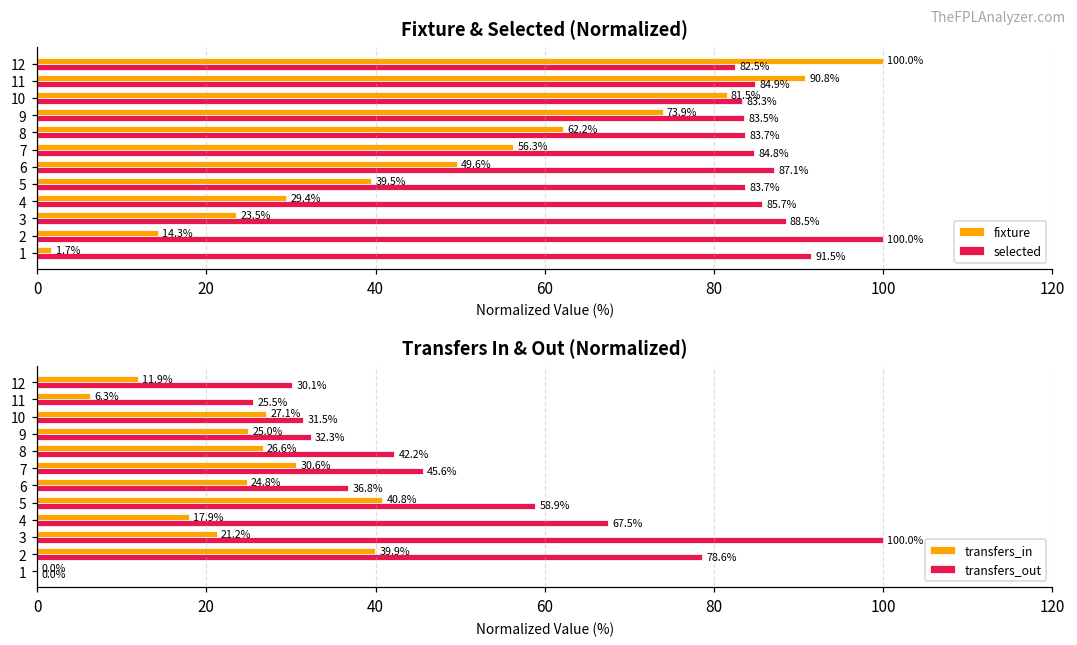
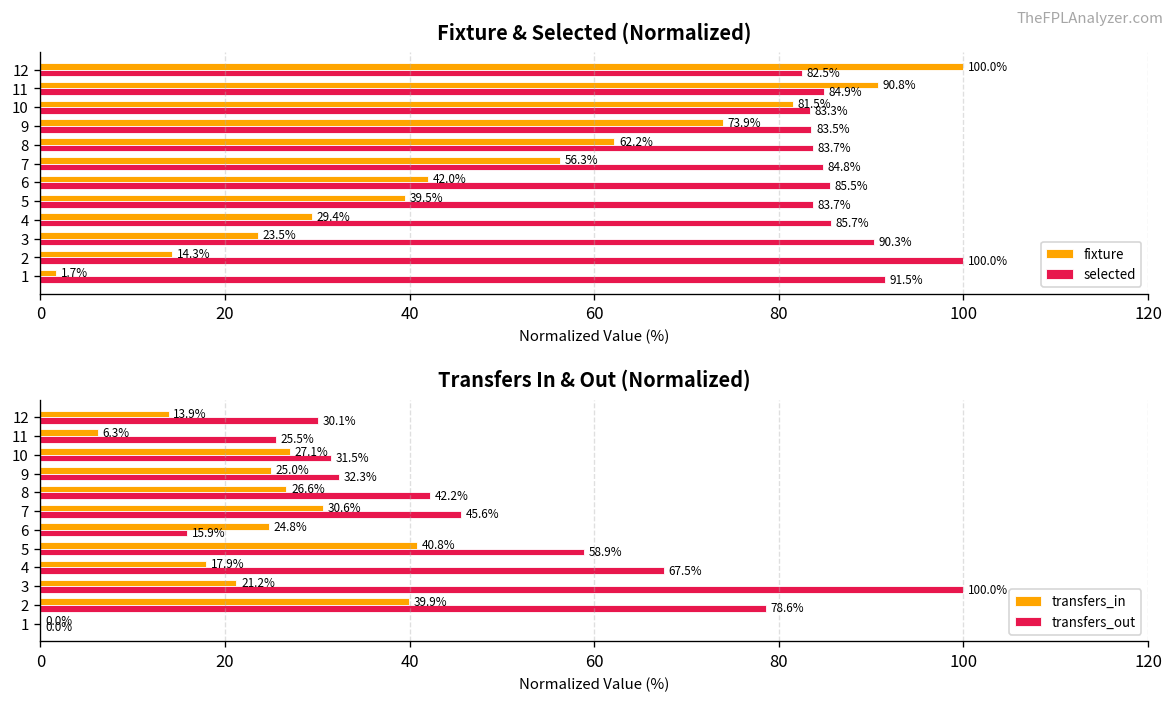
Fixture & Selected (Normalized), fixture, 6: 49.6% -> 42.0%
Fixture & Selected (Normalized), selected, 6: 87.1% -> 85.5%
Fixture & Selected (Normalized), selected, 3: 88.5% -> 90.3%
Transfers In & Out (Normalized), transfers_in, 12: 11.9% -> 13.9%
Transfers In & Out (Normalized), transfers_out, 6: 36.8% -> 15.9%
